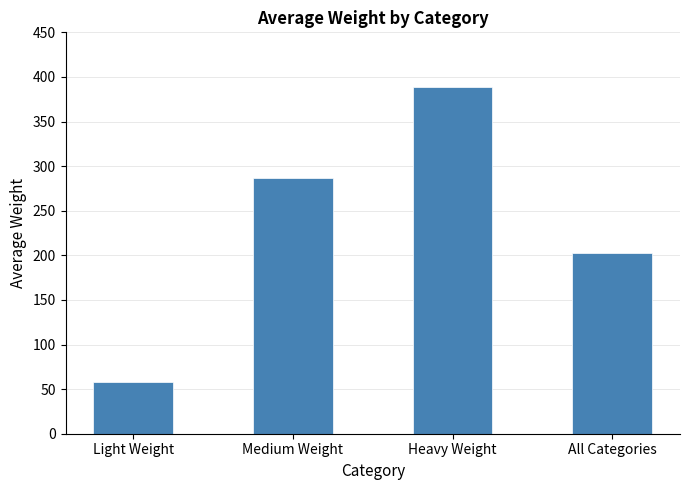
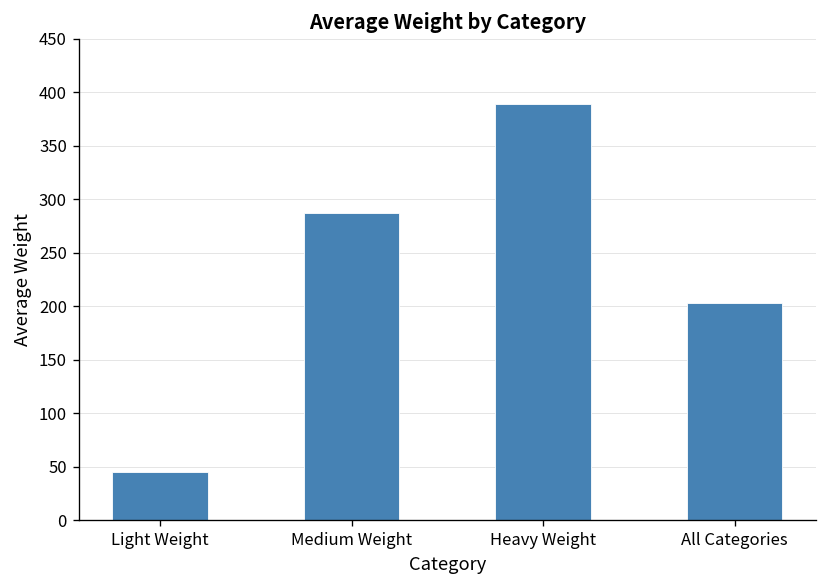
Light Weight: 60 -> 50
